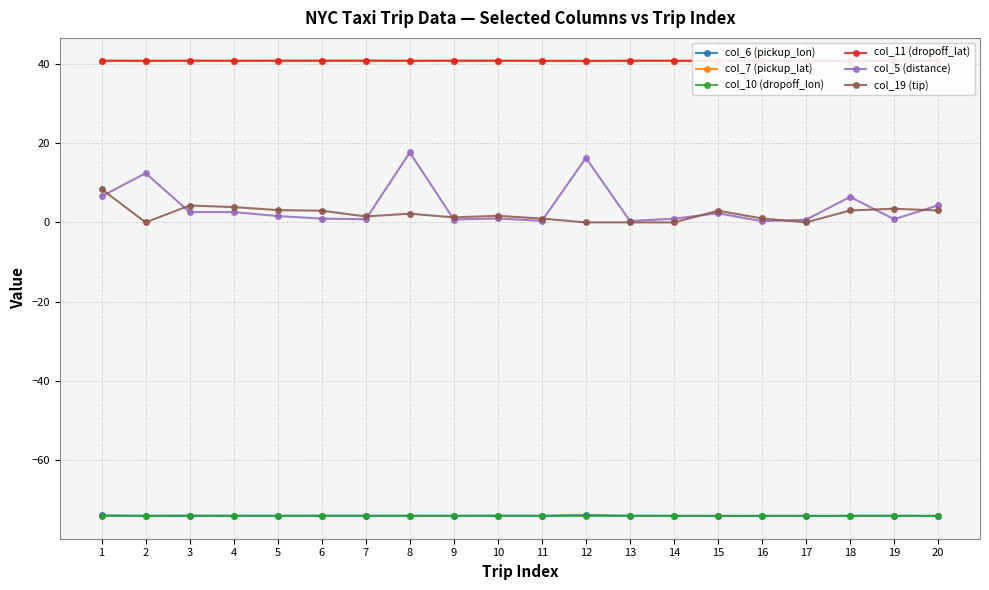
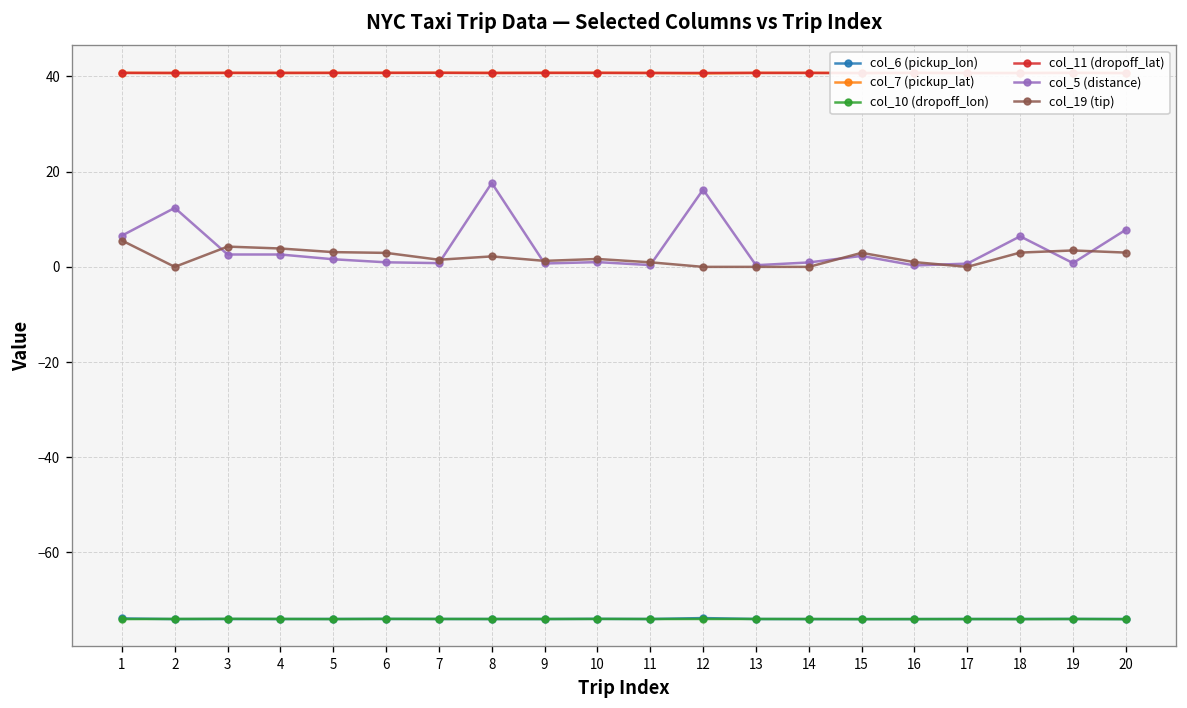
col_19 (tip), 1: 8 -> 6
col_5 (distance), 20: 4 -> 8
